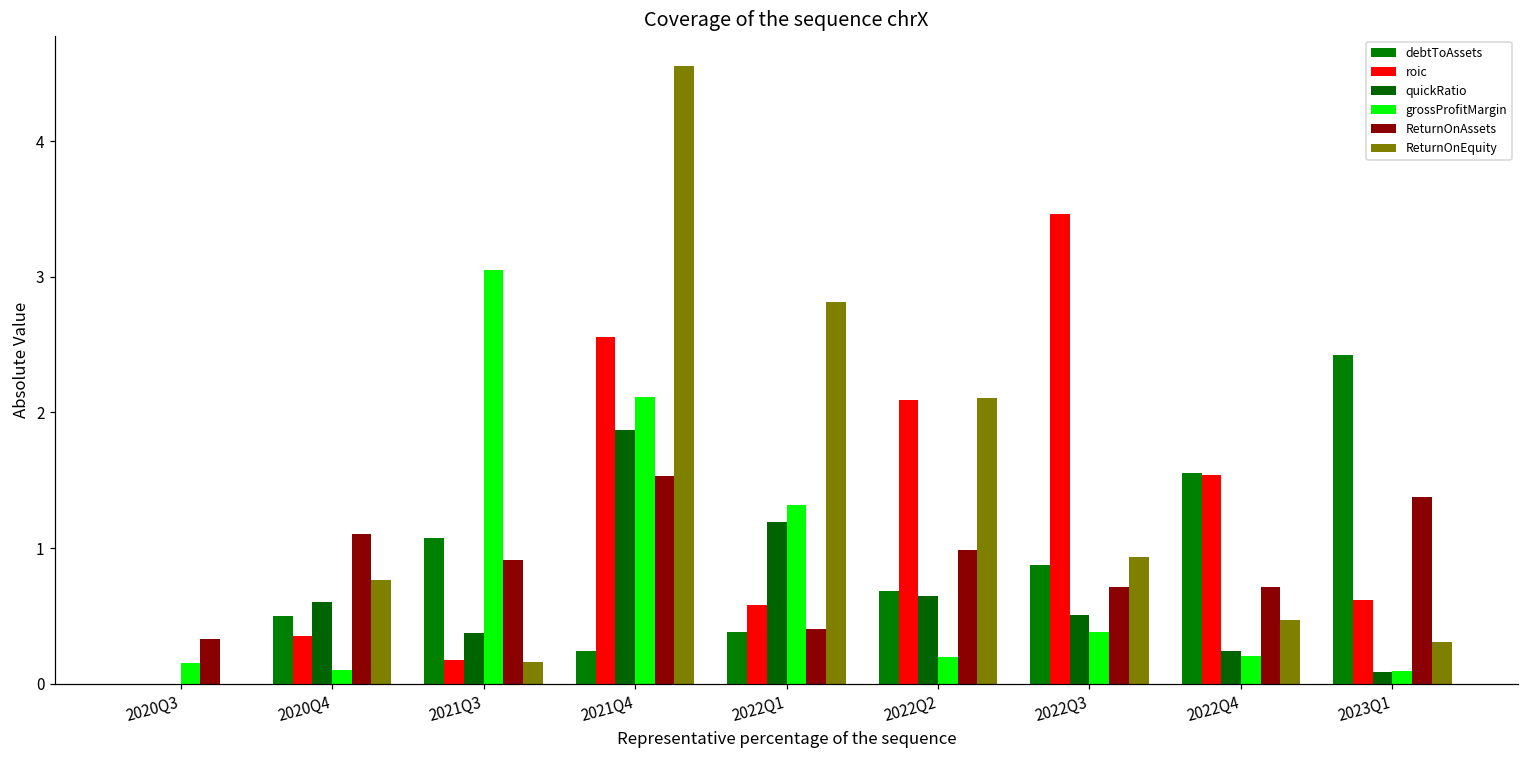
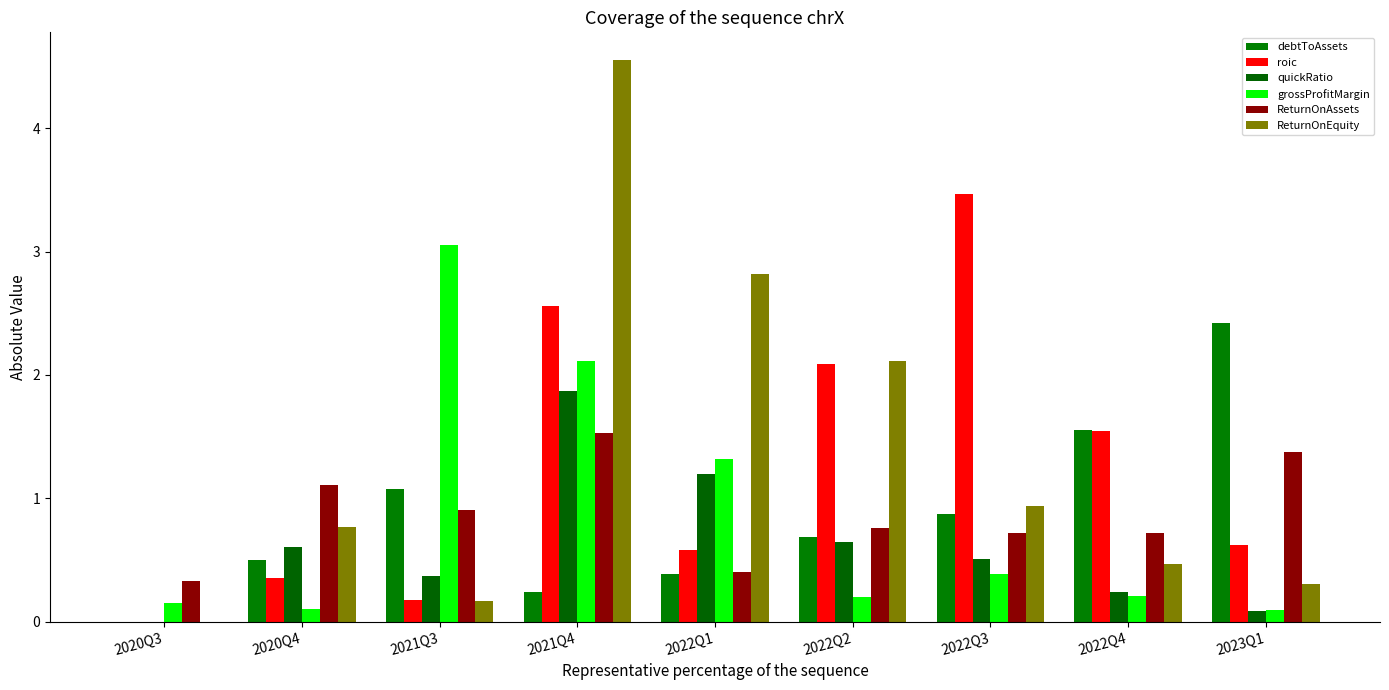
ReturnOnAssets, 2022Q2: 0.99 -> 0.76
